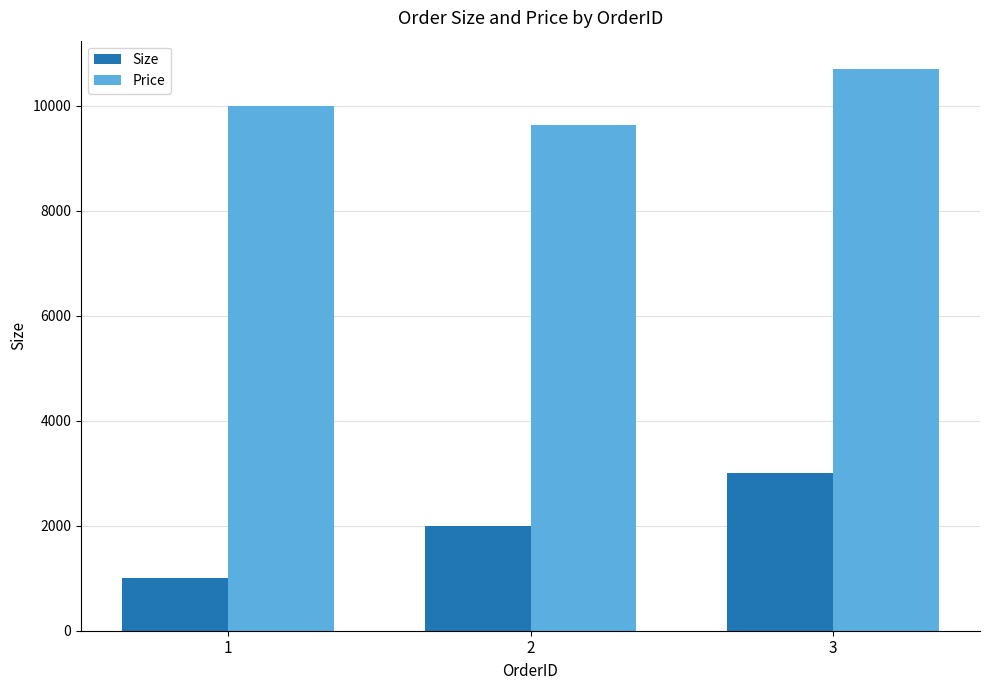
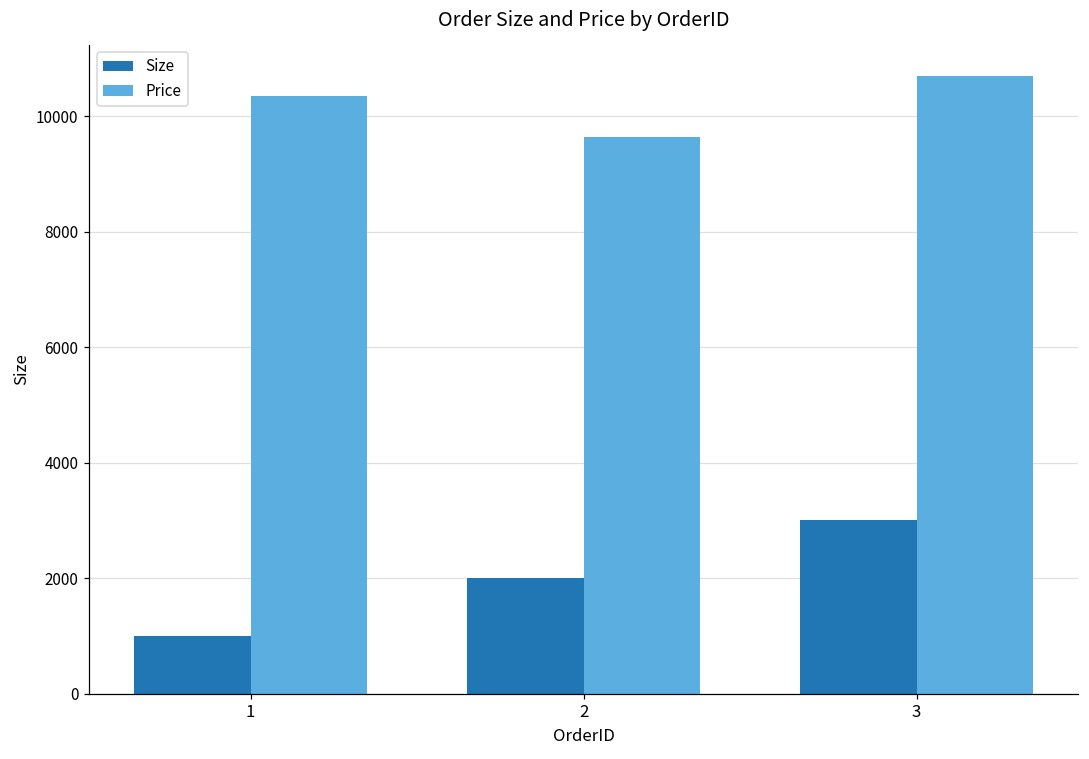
Price, 1: 10000 -> 10400
